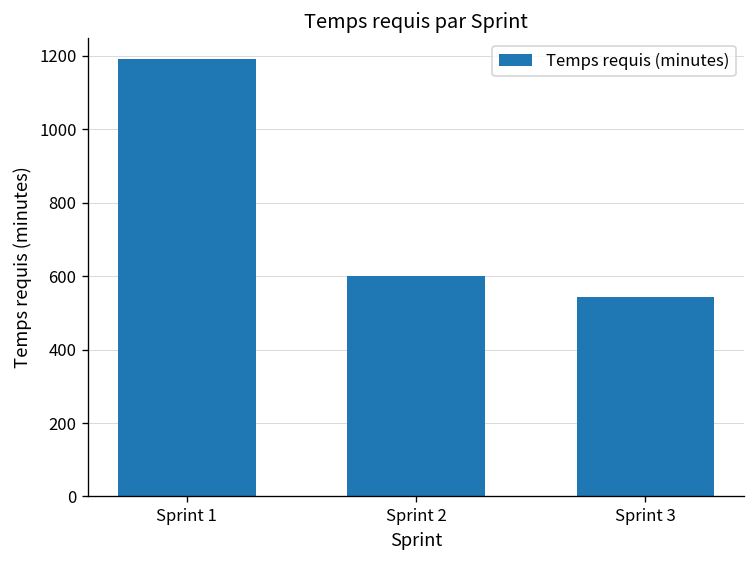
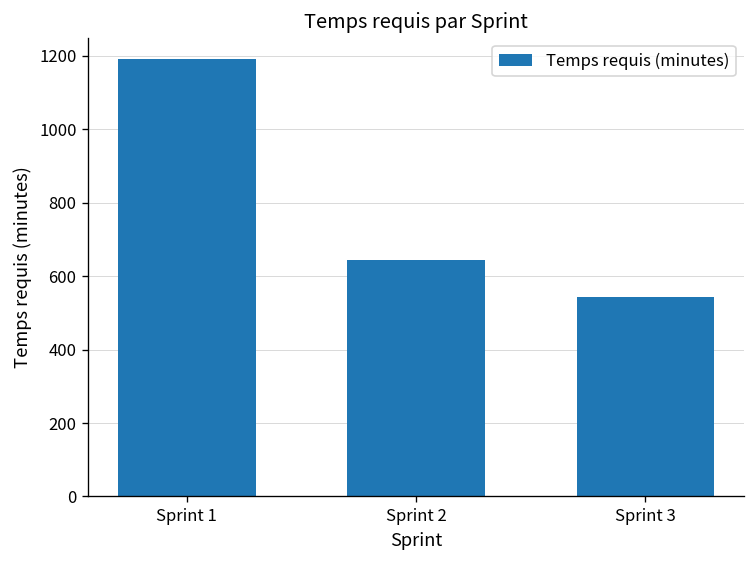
Sprint 2: 600 -> 650
